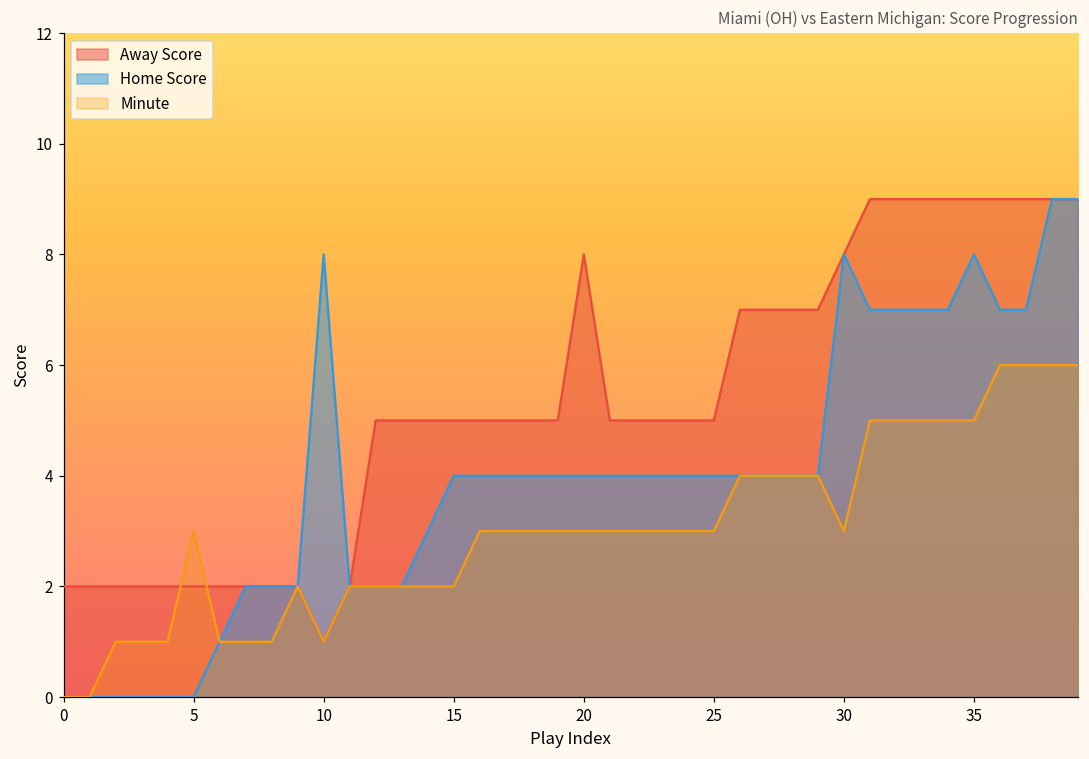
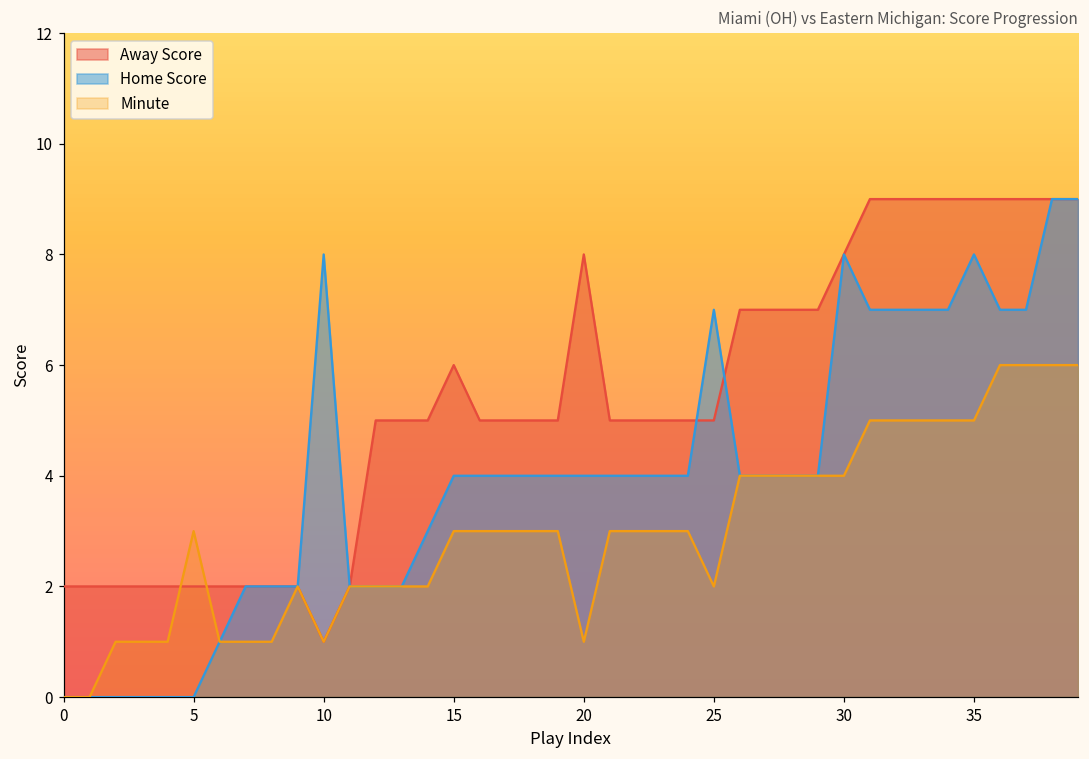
Away Score, 15: 5 -> 6
Minute, 15: 2 -> 3
Minute, 20: 3 -> 1
Home Score, 25: 4 -> 7
Minute, 25: 3 -> 2
Minute, 30: 3 -> 4
